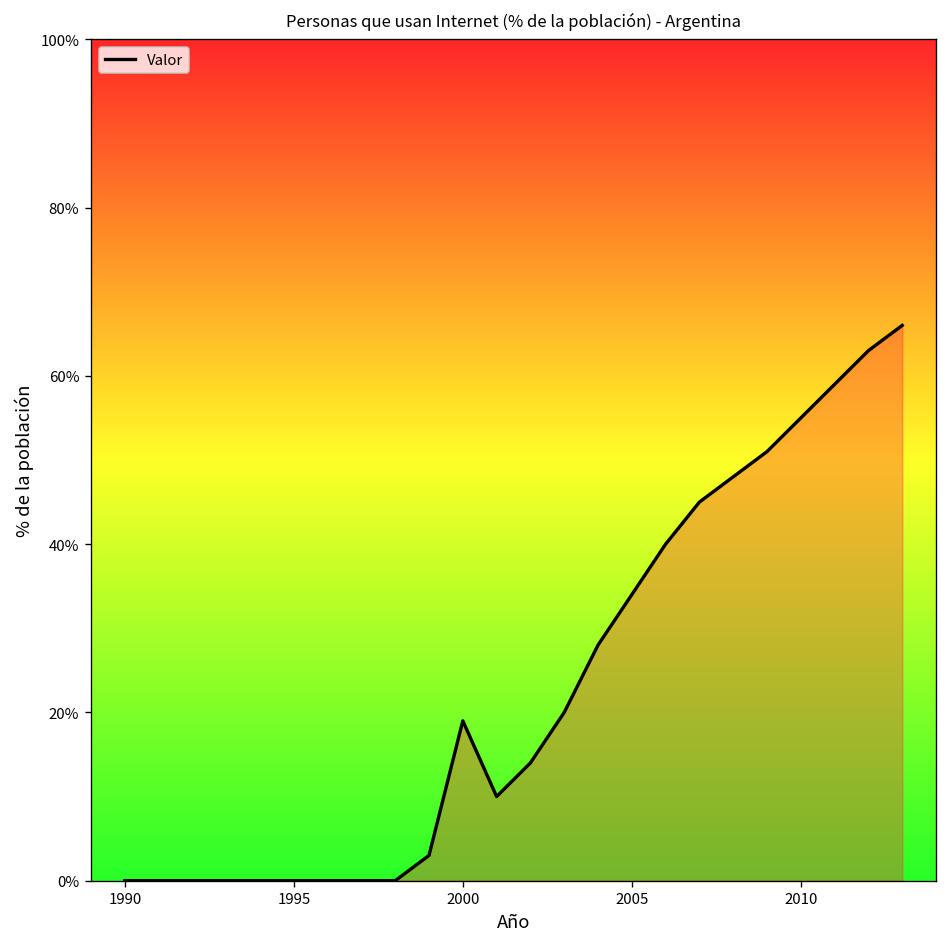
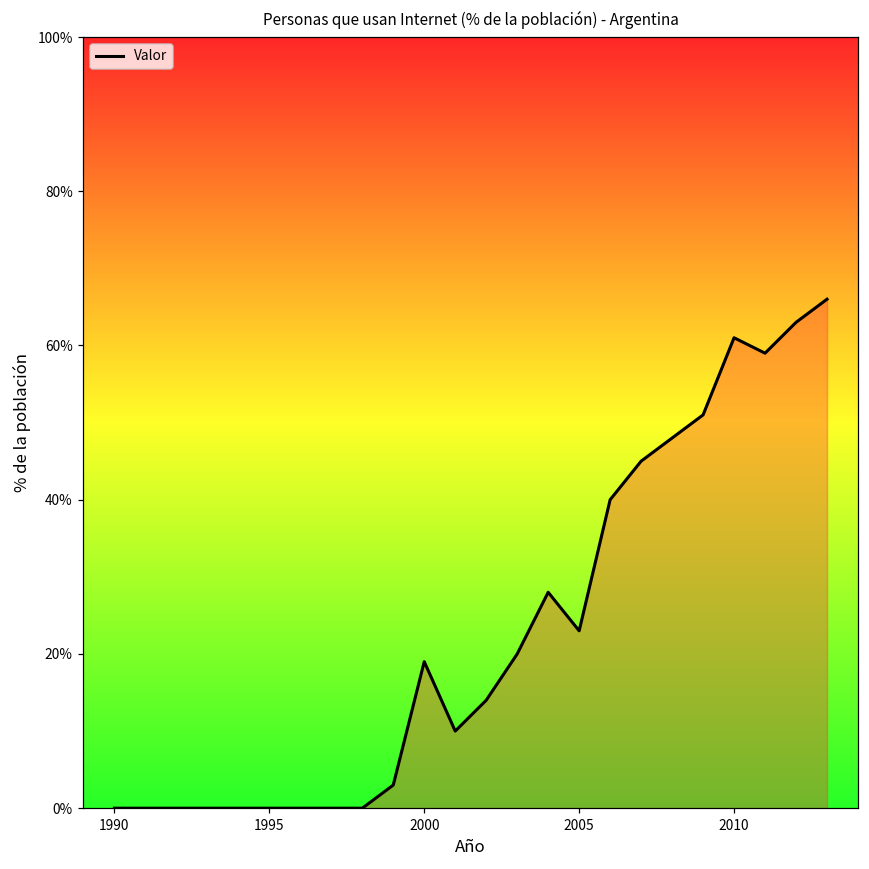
2005: 34% -> 23%
2010: 55% -> 61%
